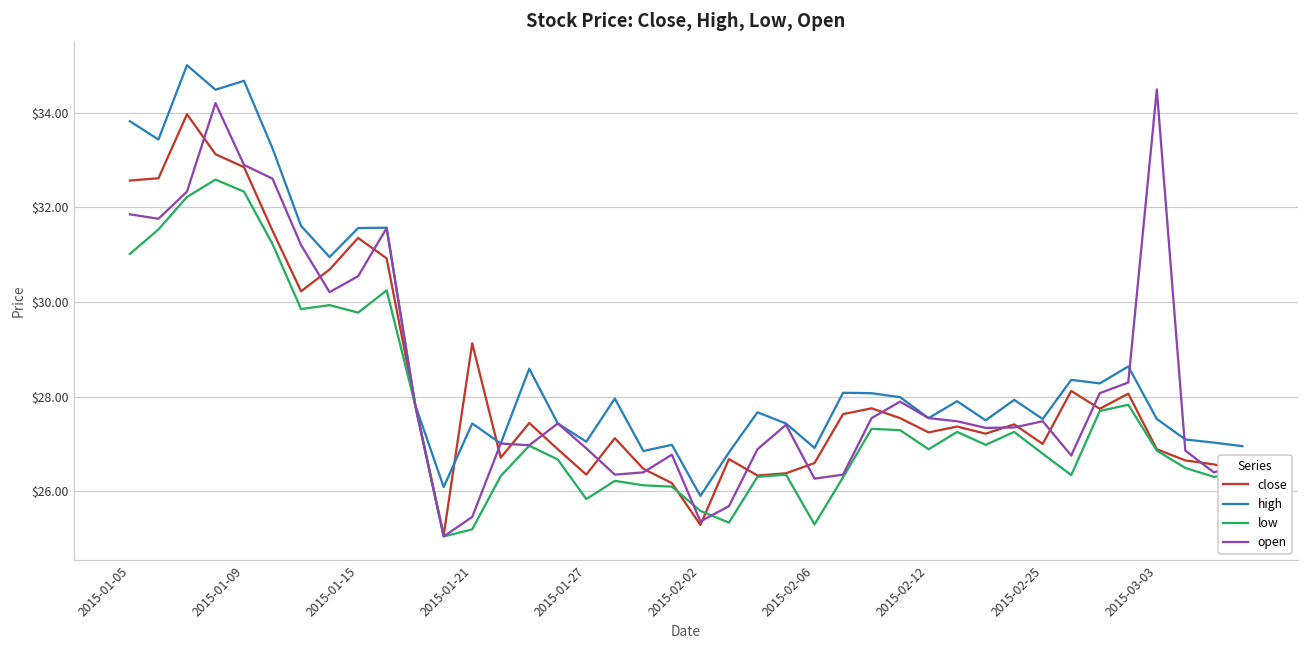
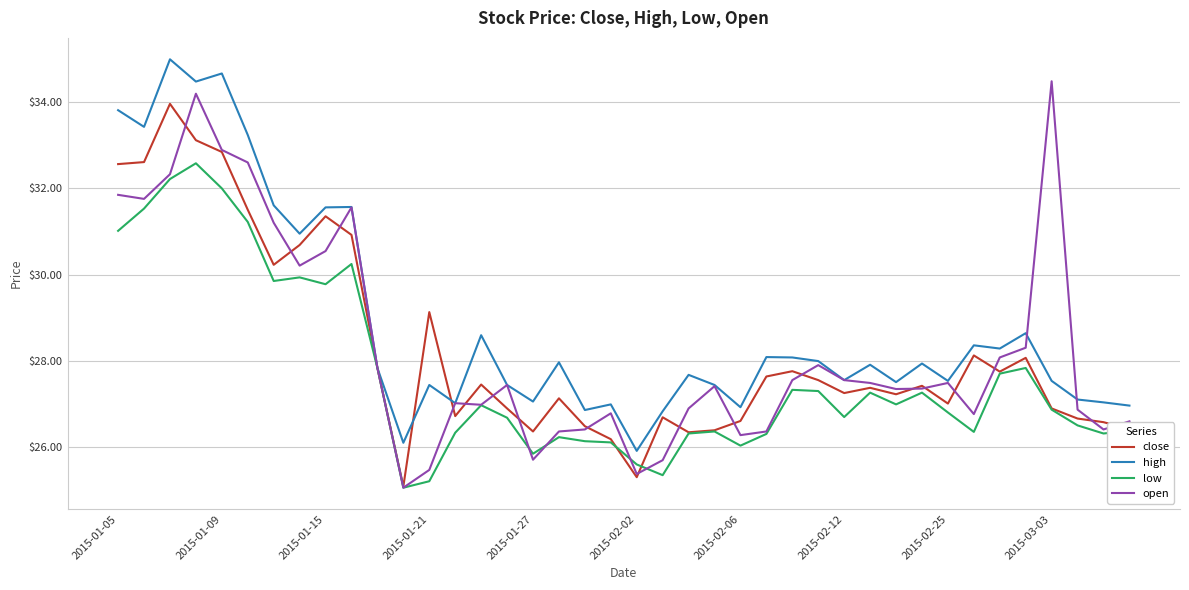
low, 2015-01-09: $32.3 -> $32.0
open, 2015-01-27: $26.9 -> $25.7
low, 2015-02-06: $25.3 -> $26.0
low, 2015-02-12: $26.9 -> $26.7
